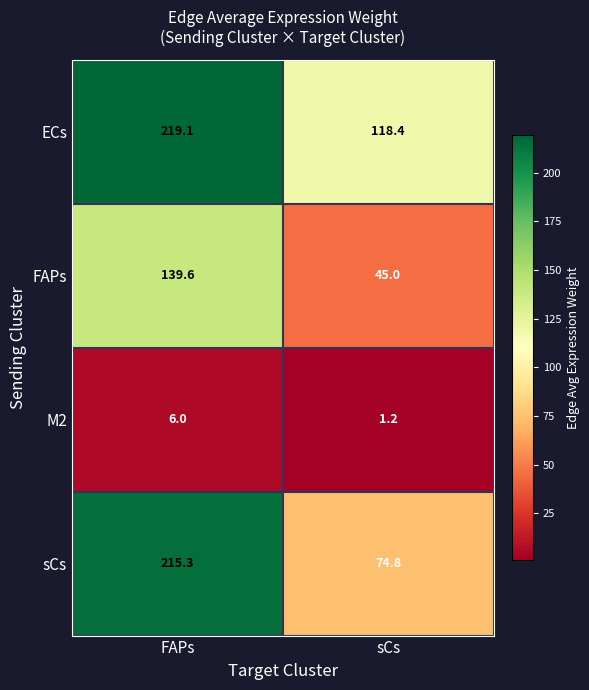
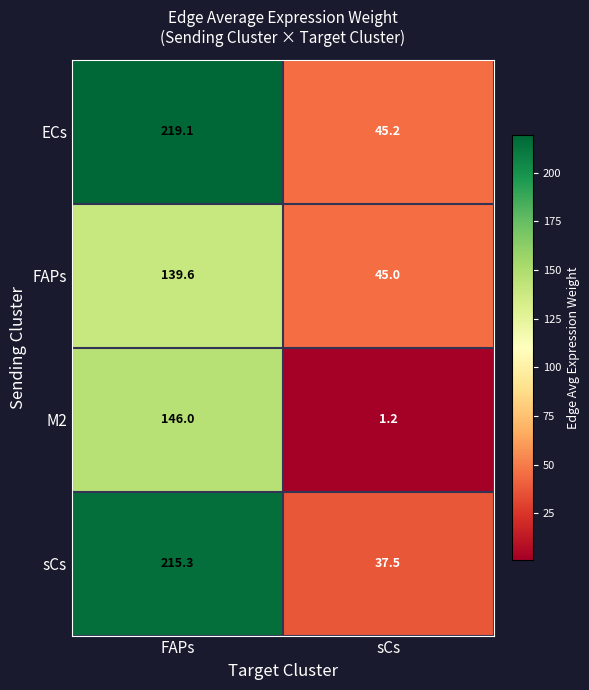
ECs, sCs: 118.4 -> 45.2
M2, FAPs: 6.0 -> 146.0
sCs, sCs: 74.8 -> 37.5
